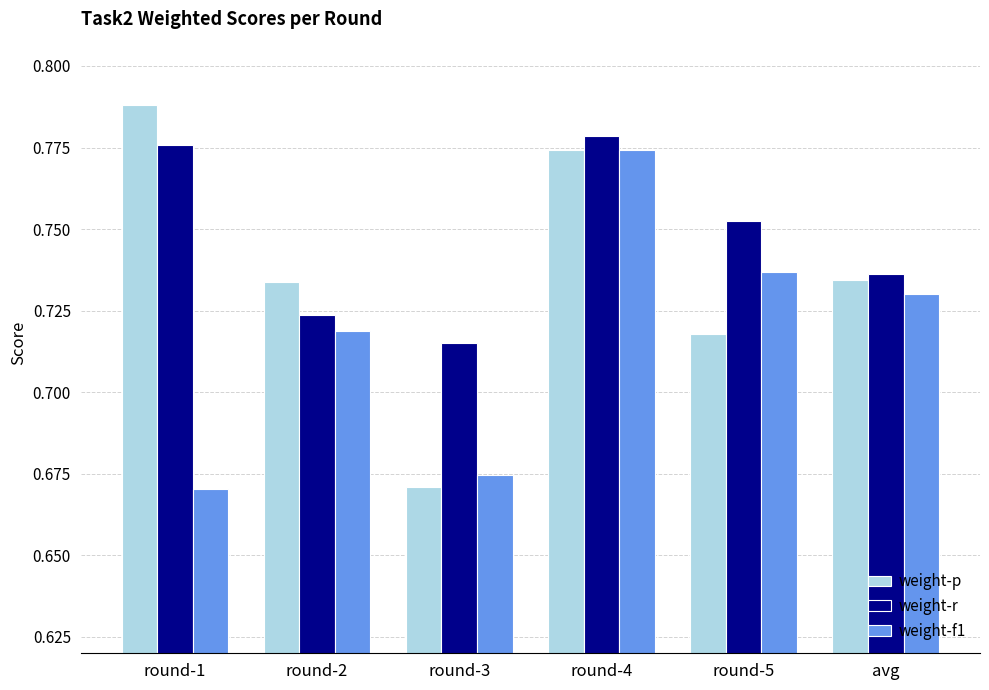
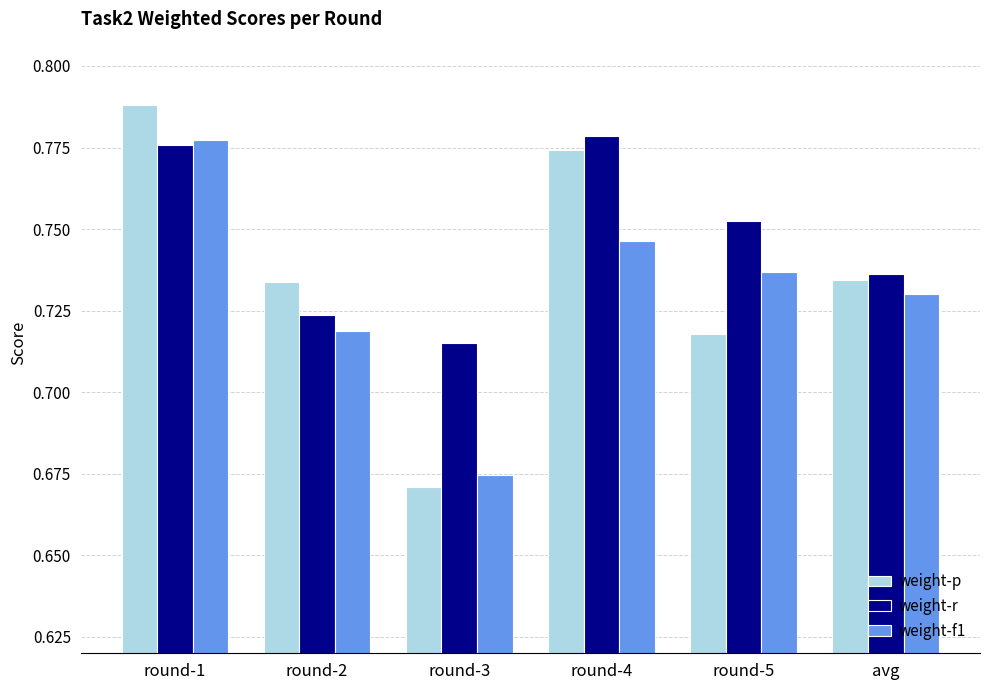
weight-f1, round-1: 0.670 -> 0.777
weight-f1, round-4: 0.774 -> 0.746
